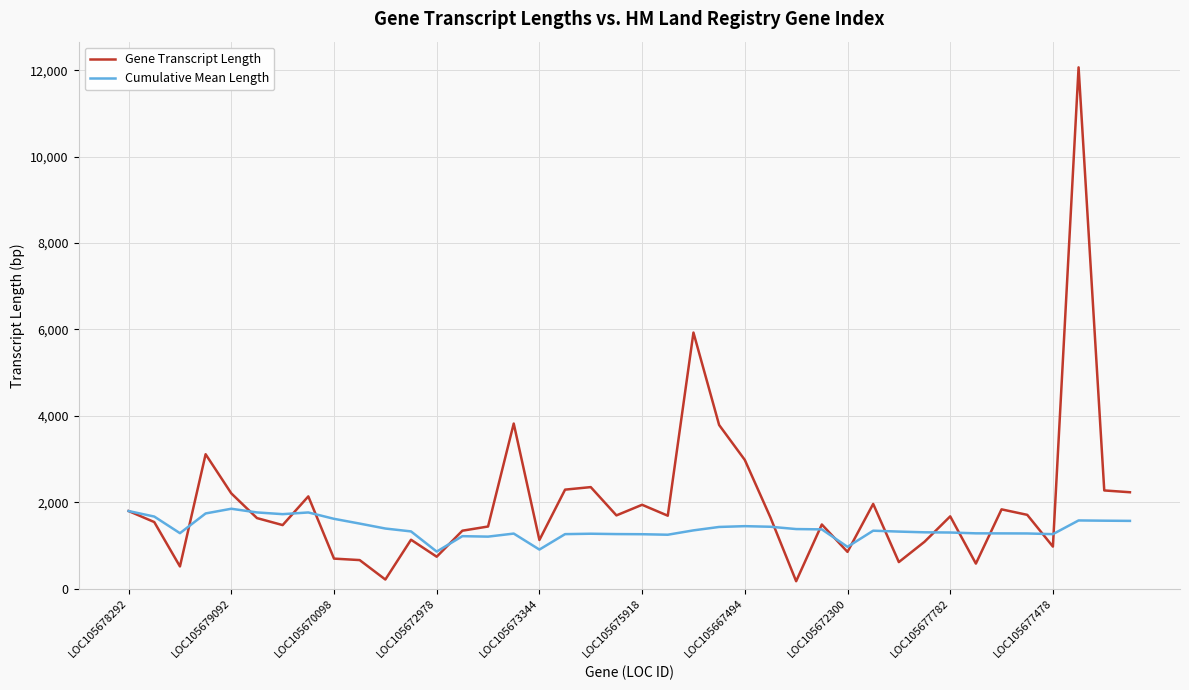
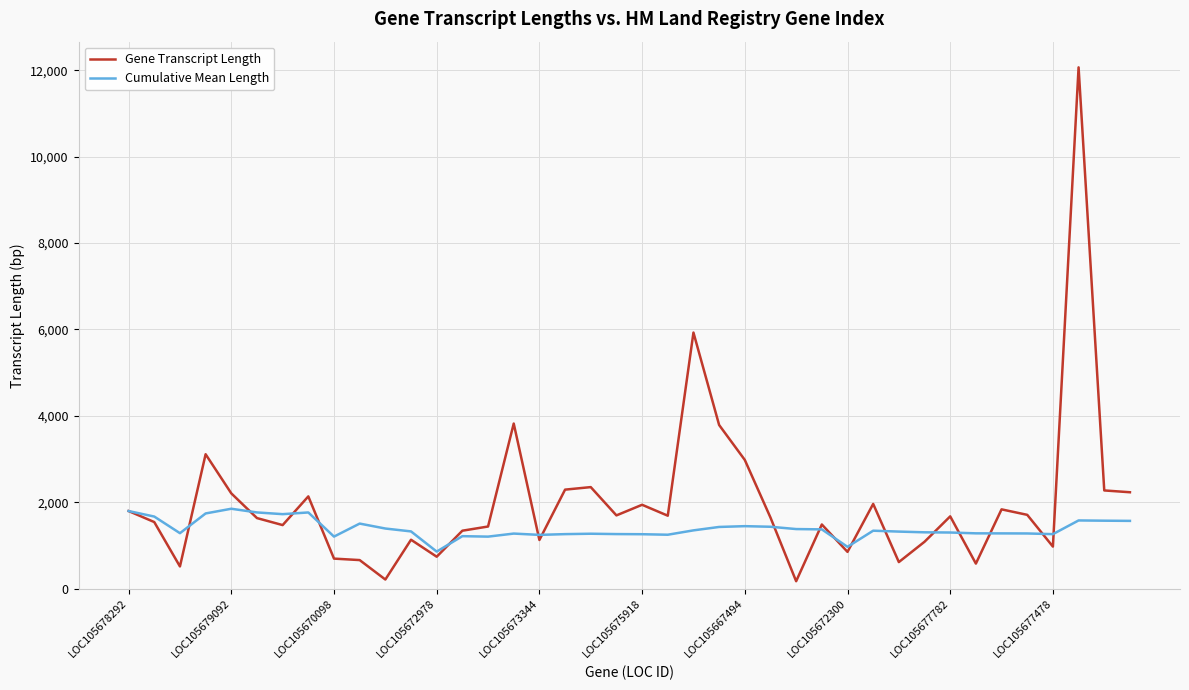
Cumulative Mean Length, LOC105670098: 1,600 -> 1,200
Cumulative Mean Length, LOC105673344: 900 -> 1,200
